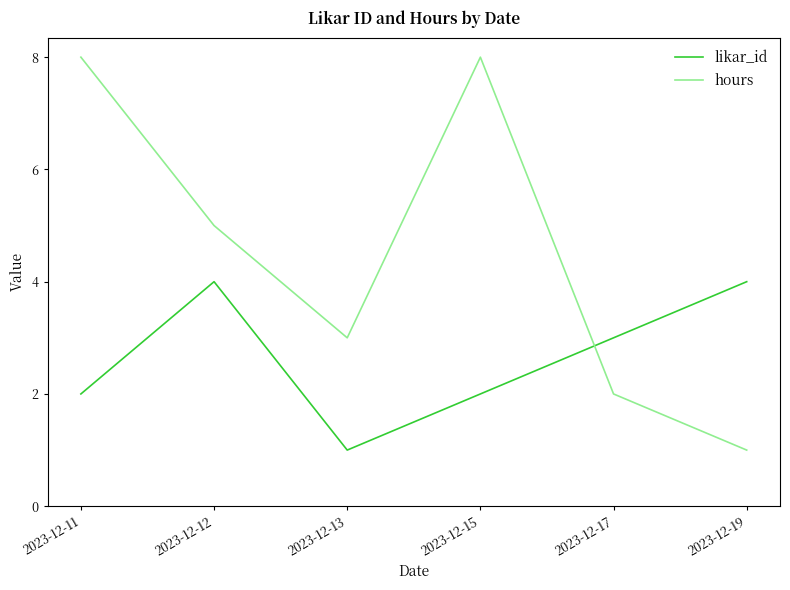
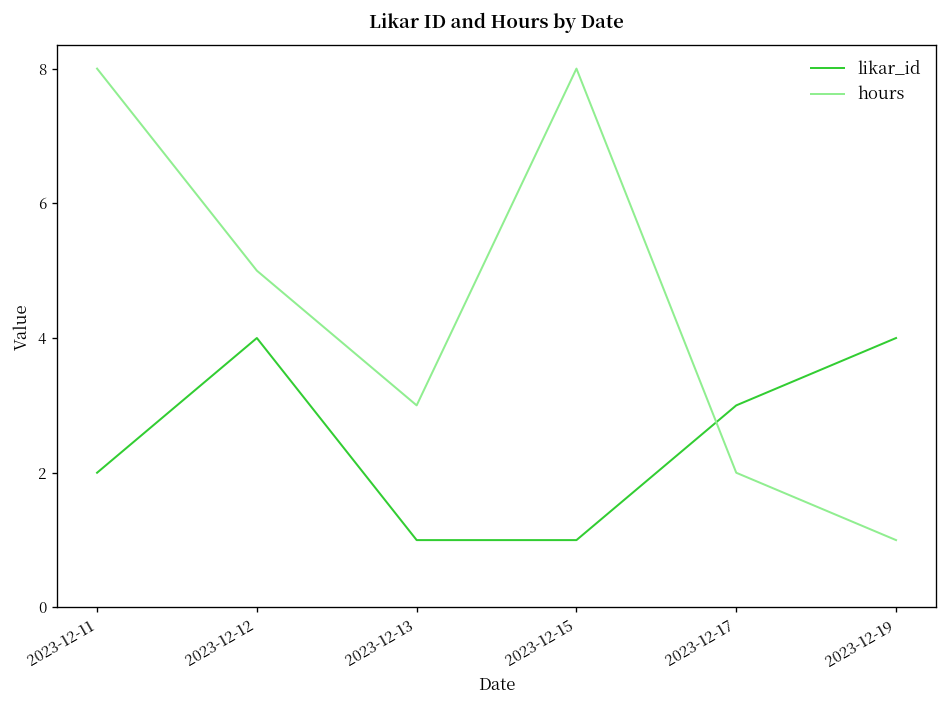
likar_id, 2023-12-15: 2 -> 1
